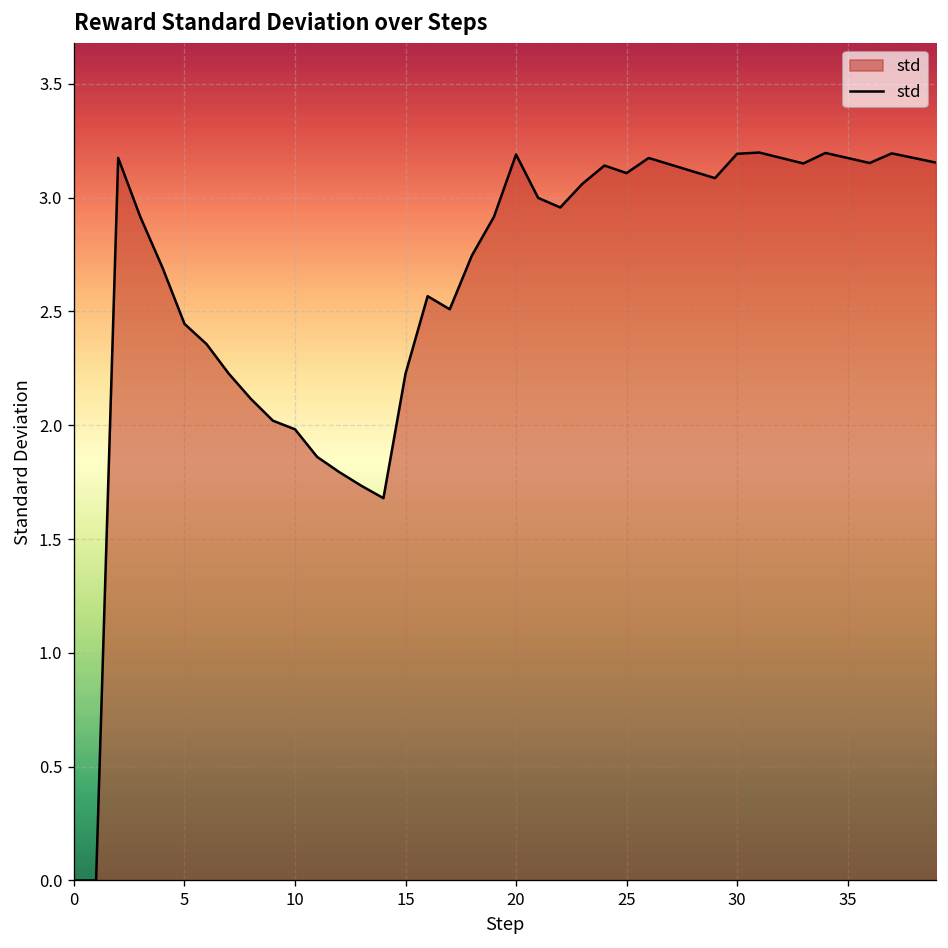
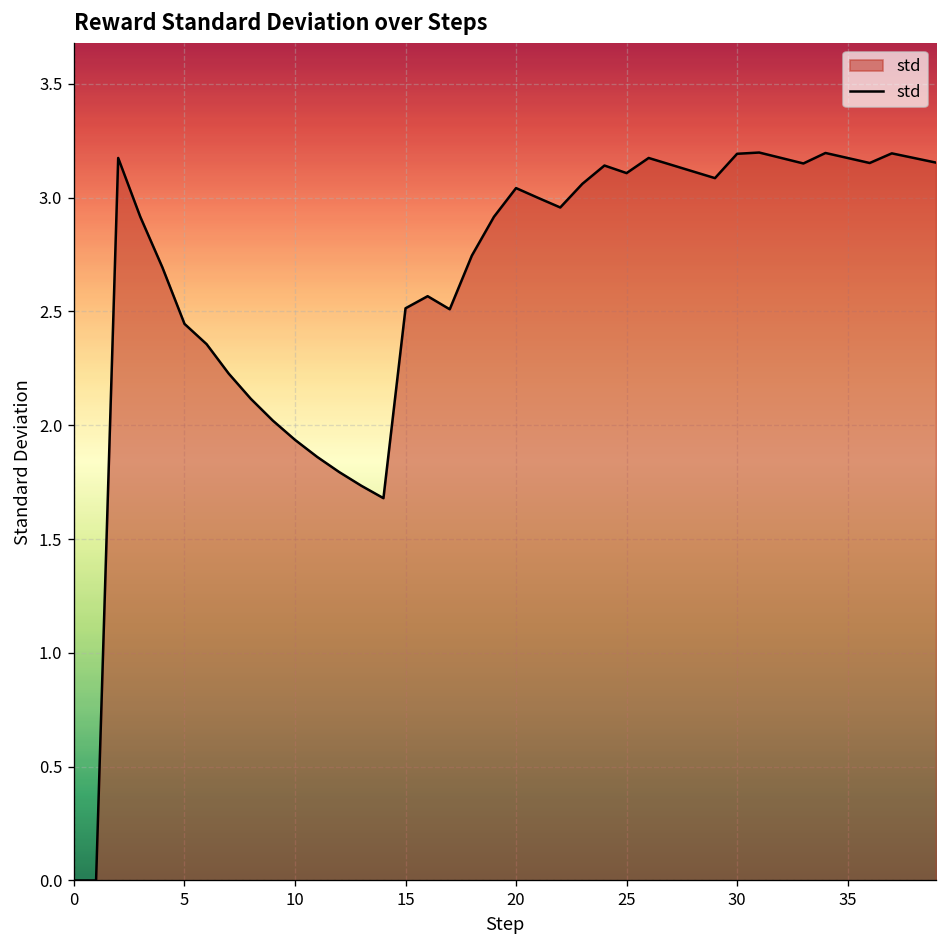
10: 1.98 -> 1.94
15: 2.23 -> 2.51
20: 3.19 -> 3.04
